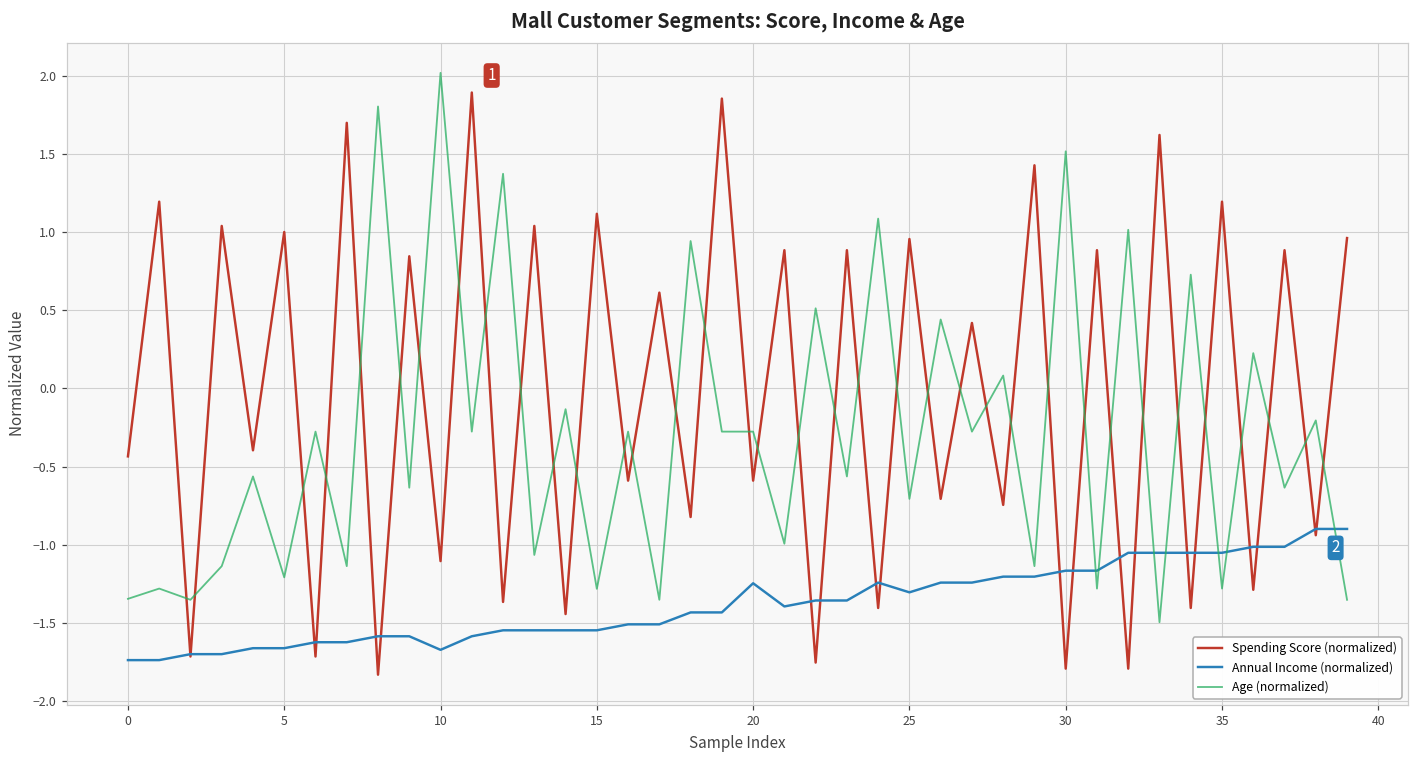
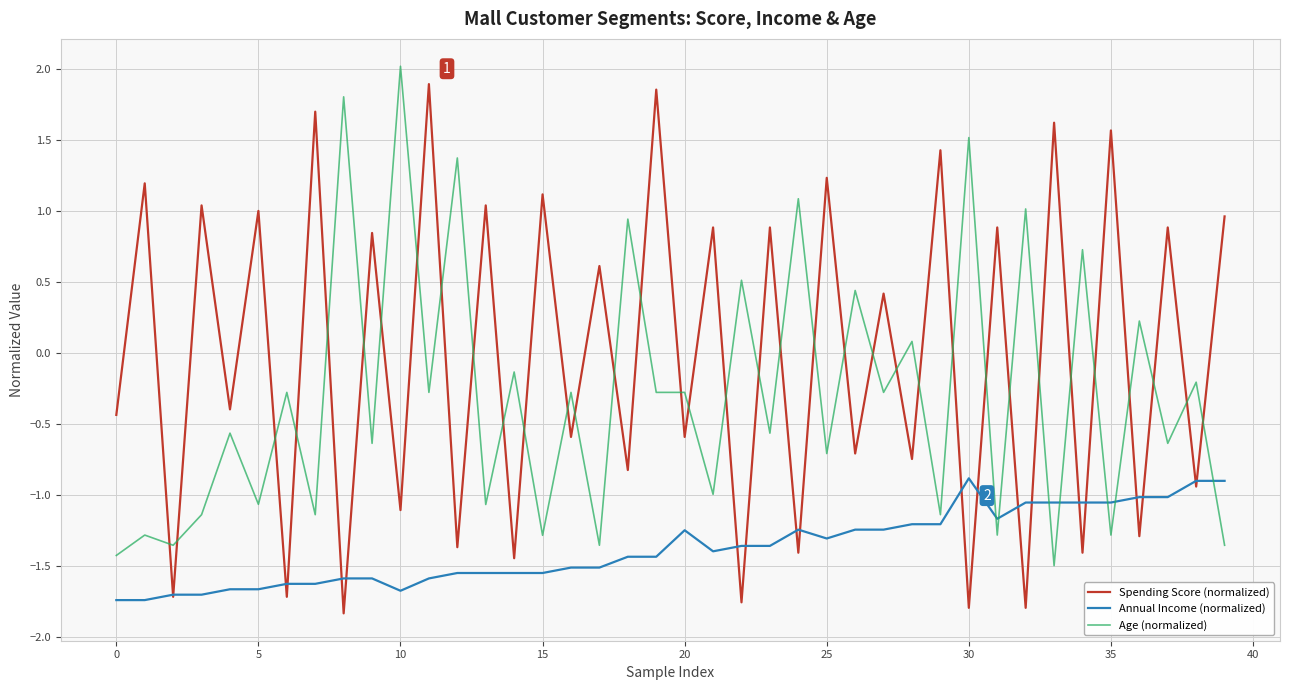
Age (normalized), 0: -1.35 -> -1.42
Age (normalized), 5: -1.21 -> -1.06
Spending Score (normalized), 25: 0.96 -> 1.23
Annual Income (normalized), 30: -1.17 -> -0.88
Spending Score (normalized), 35: 1.20 -> 1.57
